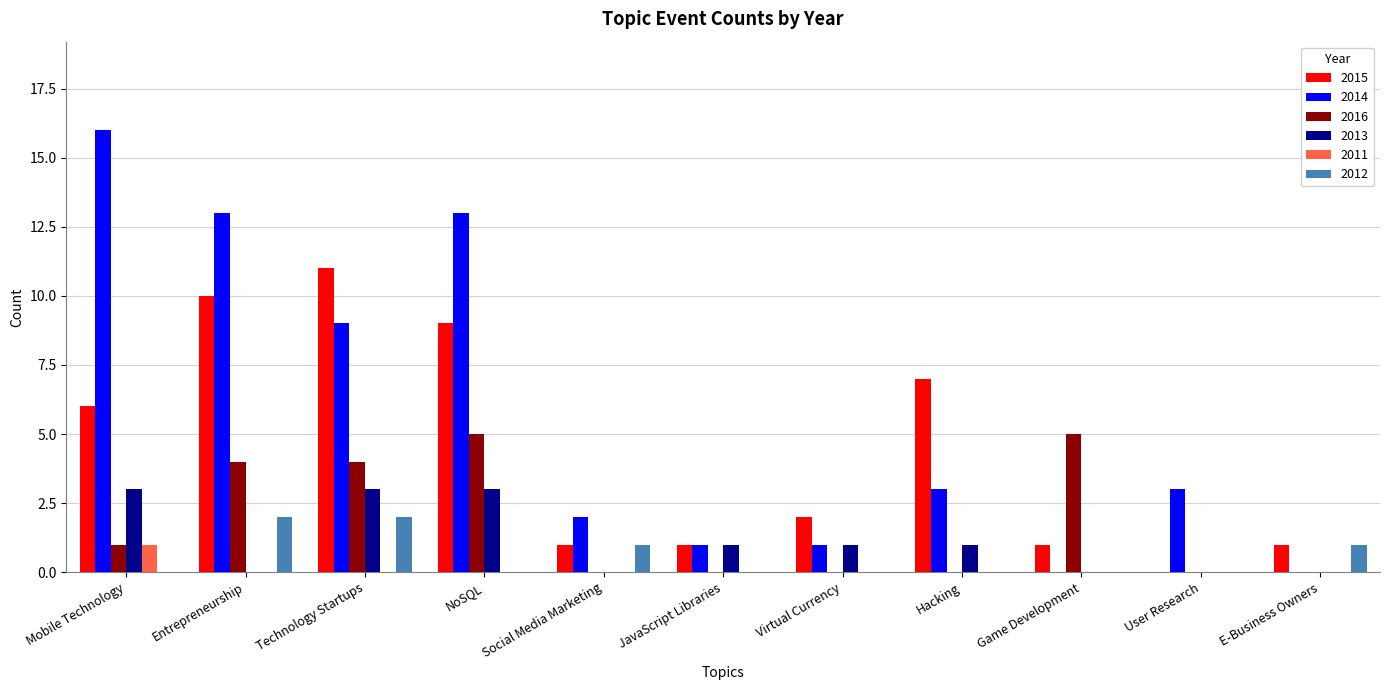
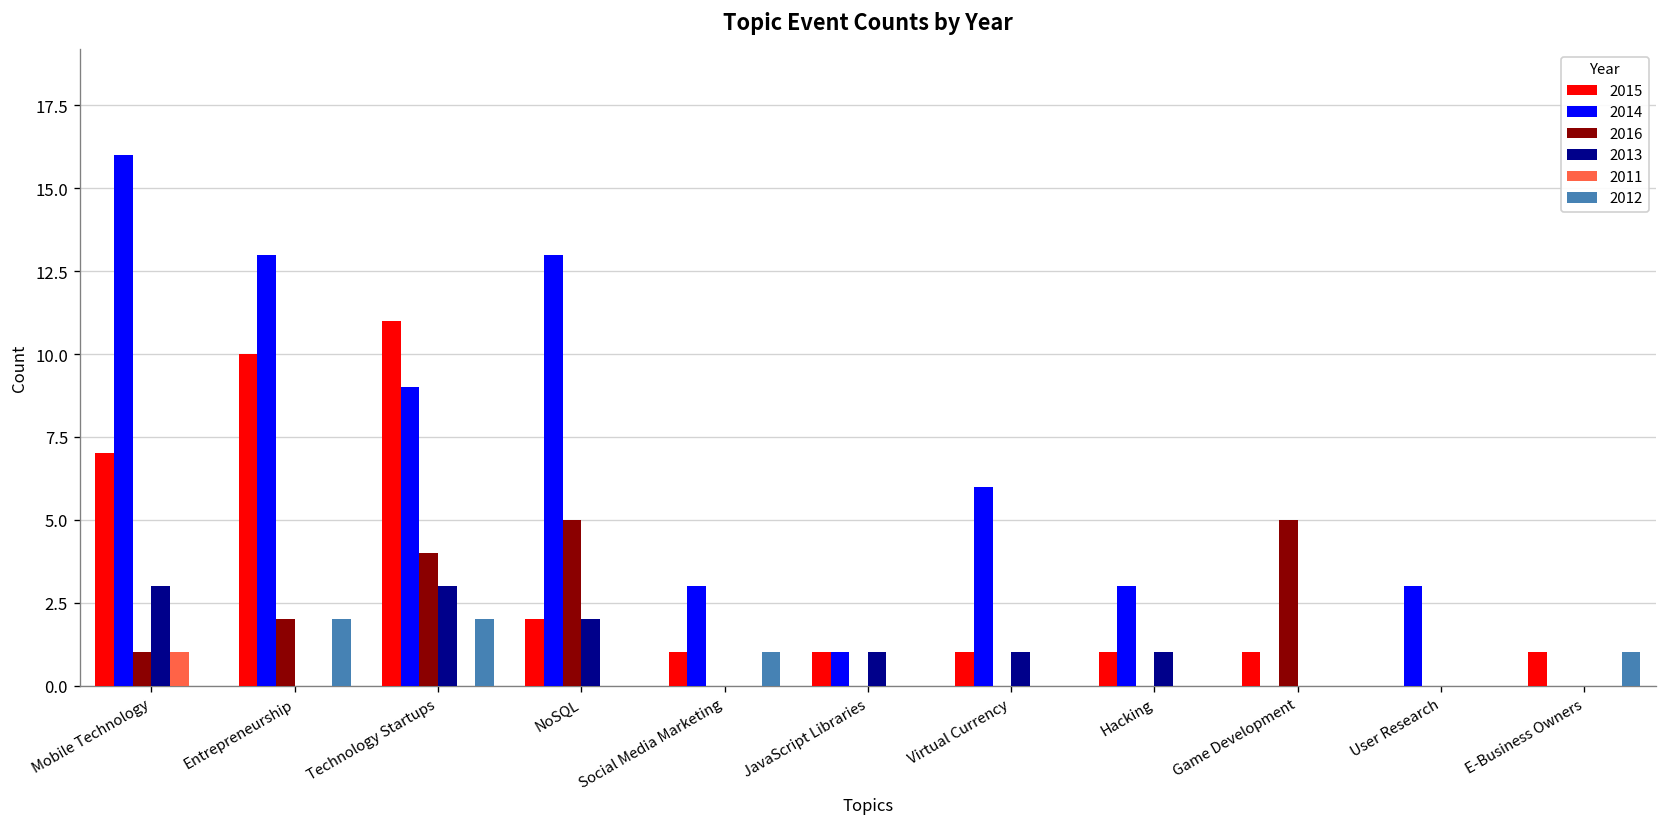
2015, Mobile Technology: 6 -> 7
2016, Entrepreneurship: 4 -> 2
2015, NoSQL: 9 -> 2
2013, NoSQL: 3 -> 2
2014, Social Media Marketing: 2 -> 3
2015, Virtual Currency: 2 -> 1
2014, Virtual Currency: 1 -> 6
2015, Hacking: 7 -> 1
